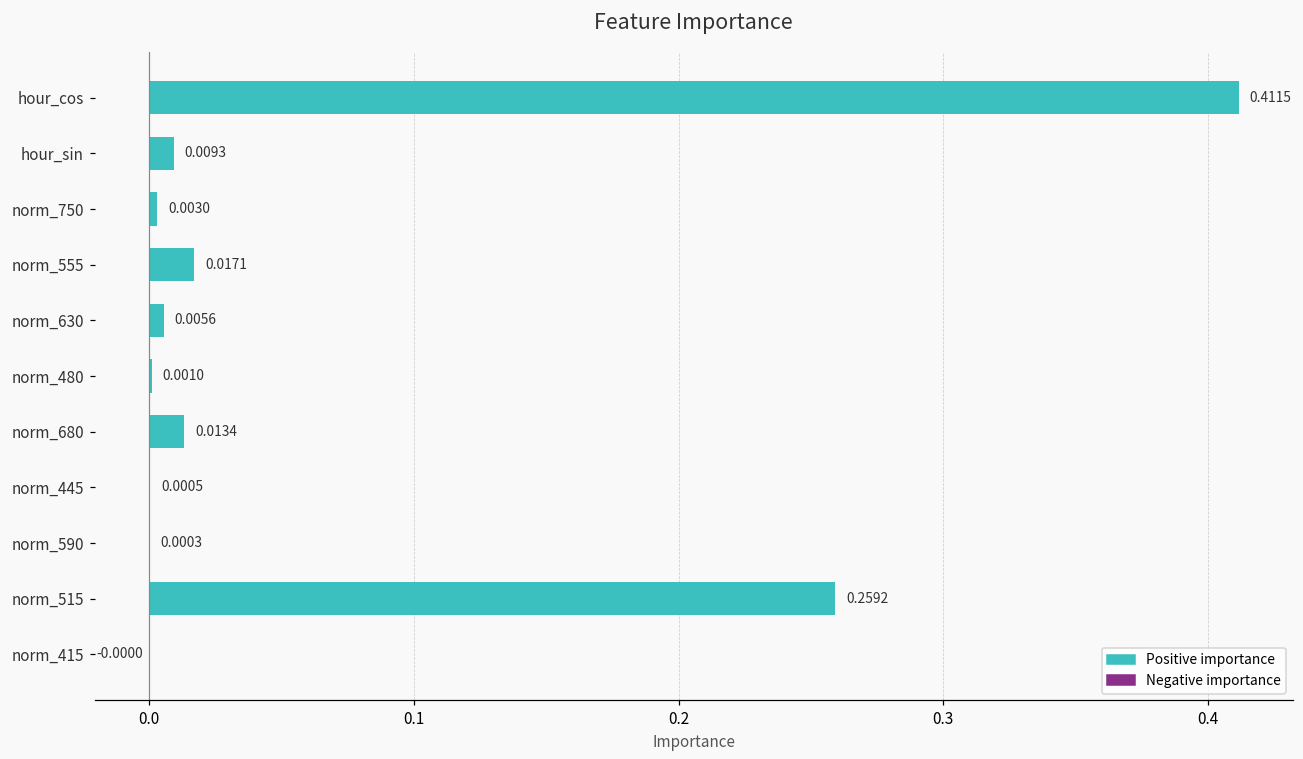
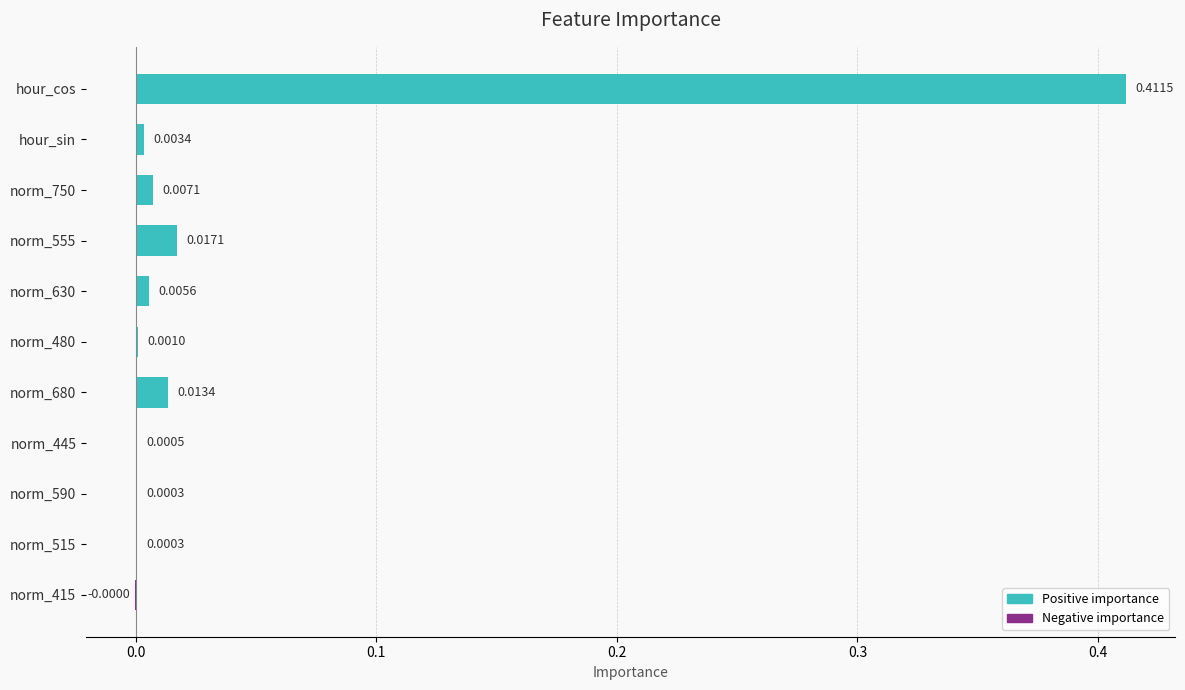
hour_sin: 0.0093 -> 0.0034
norm_750: 0.0030 -> 0.0071
norm_515: 0.2592 -> 0.0003
